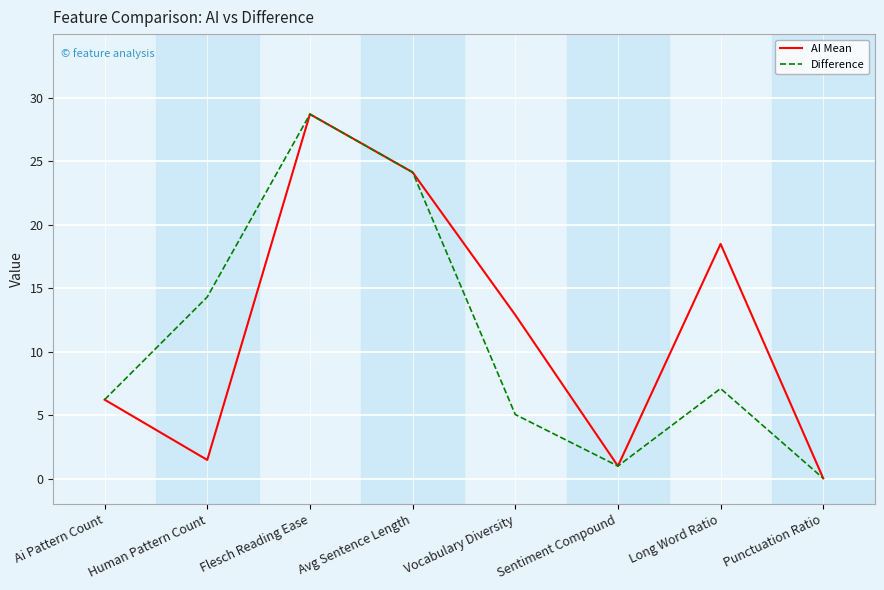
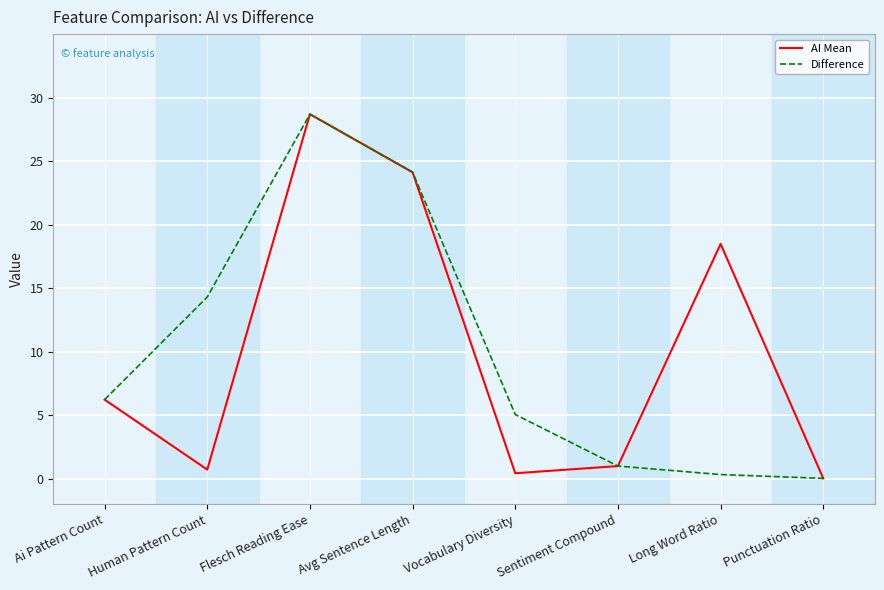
AI Mean, Human Pattern Count: 1.5 -> 0.7
AI Mean, Vocabulary Diversity: 12.9 -> 0.4
Difference, Long Word Ratio: 7.1 -> 0.3
